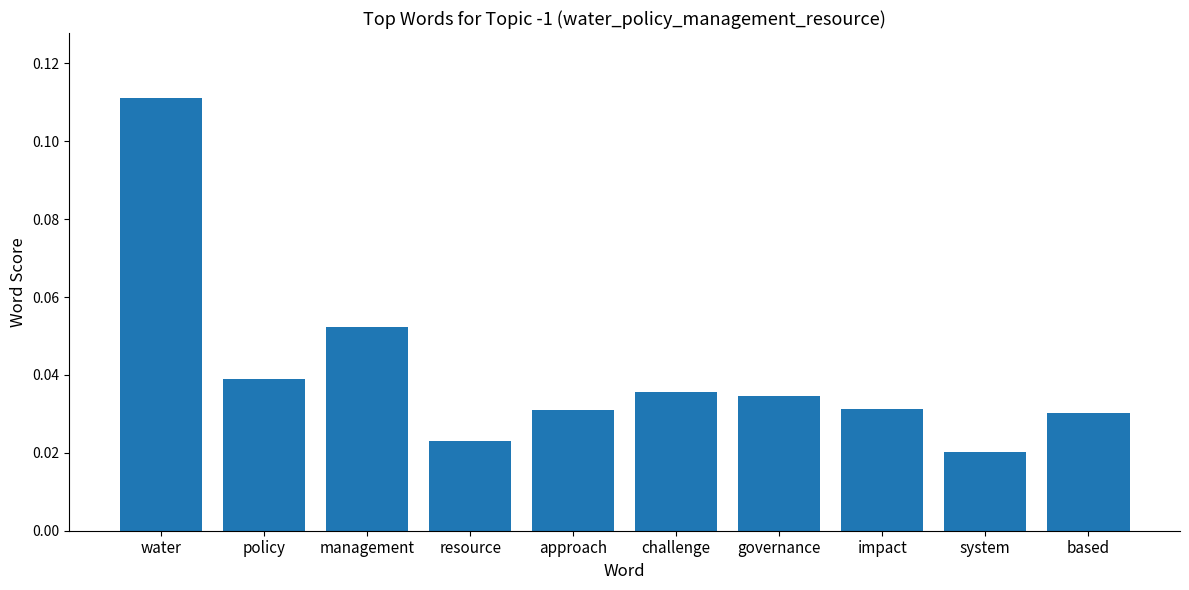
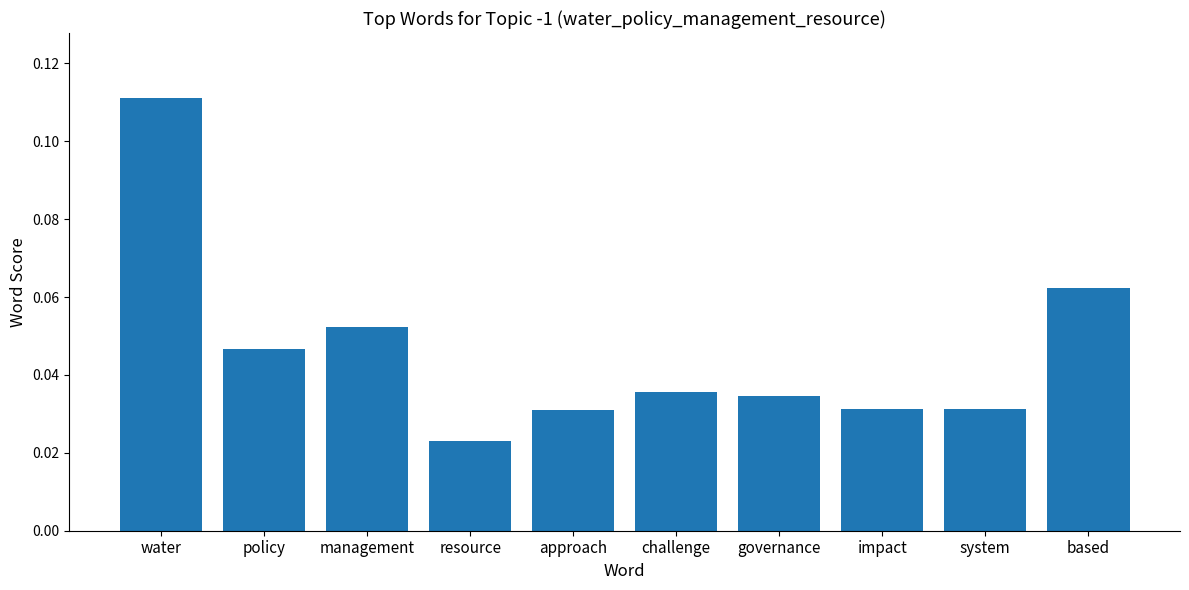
policy: 0.039 -> 0.047
system: 0.020 -> 0.031
based: 0.030 -> 0.062
